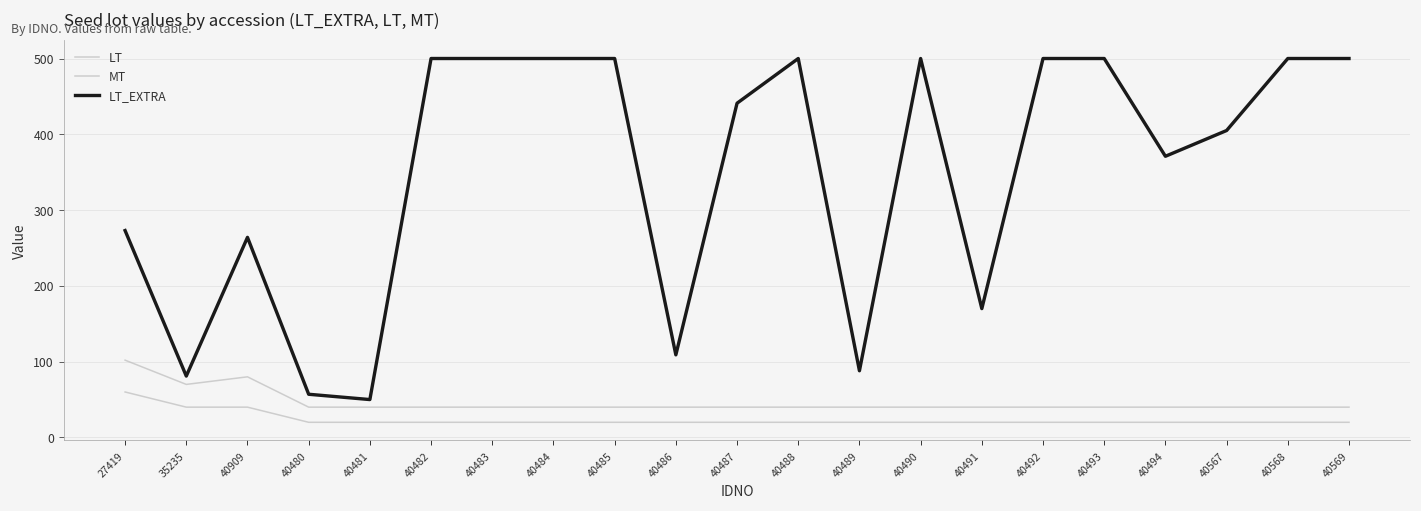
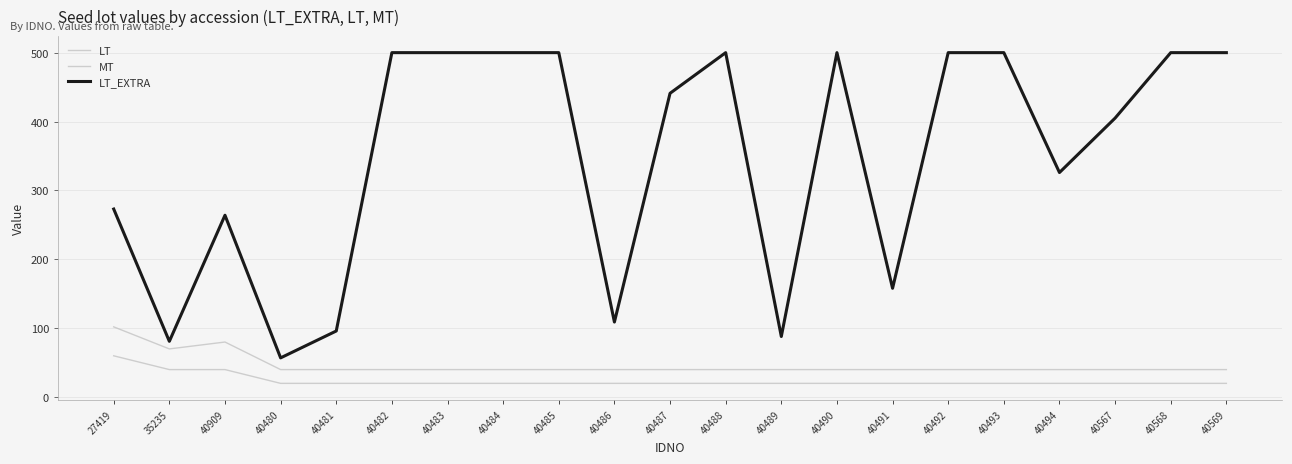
LT_EXTRA, 40481: 50 -> 100
LT_EXTRA, 40491: 170 -> 160
LT_EXTRA, 40494: 370 -> 330
